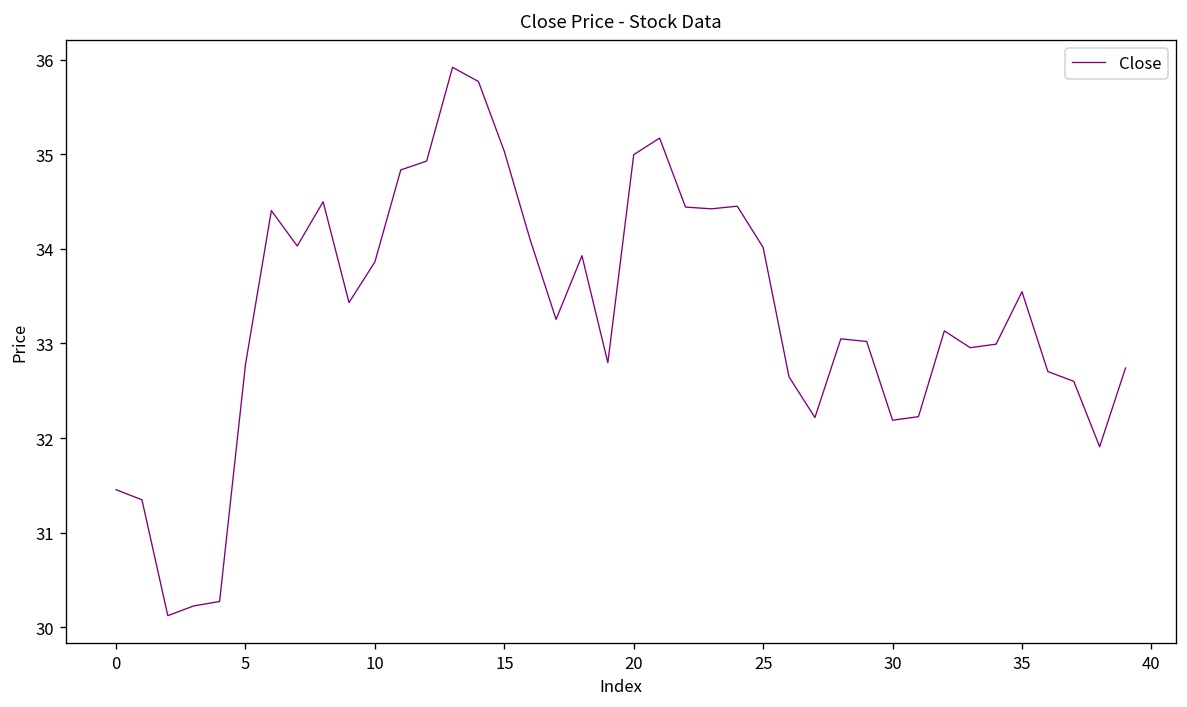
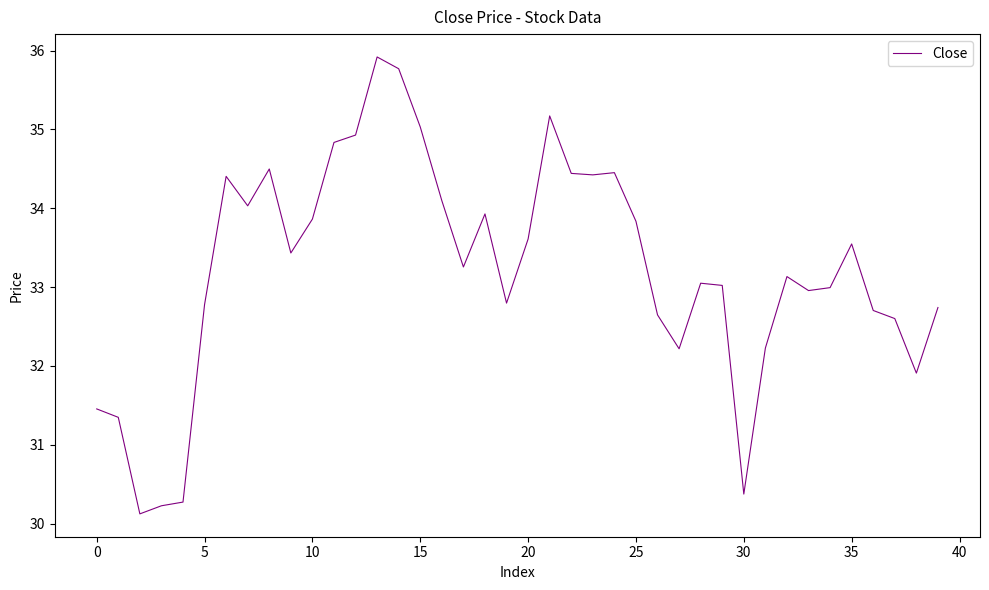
20: 35.0 -> 33.6
25: 34.0 -> 33.8
30: 32.2 -> 30.4
